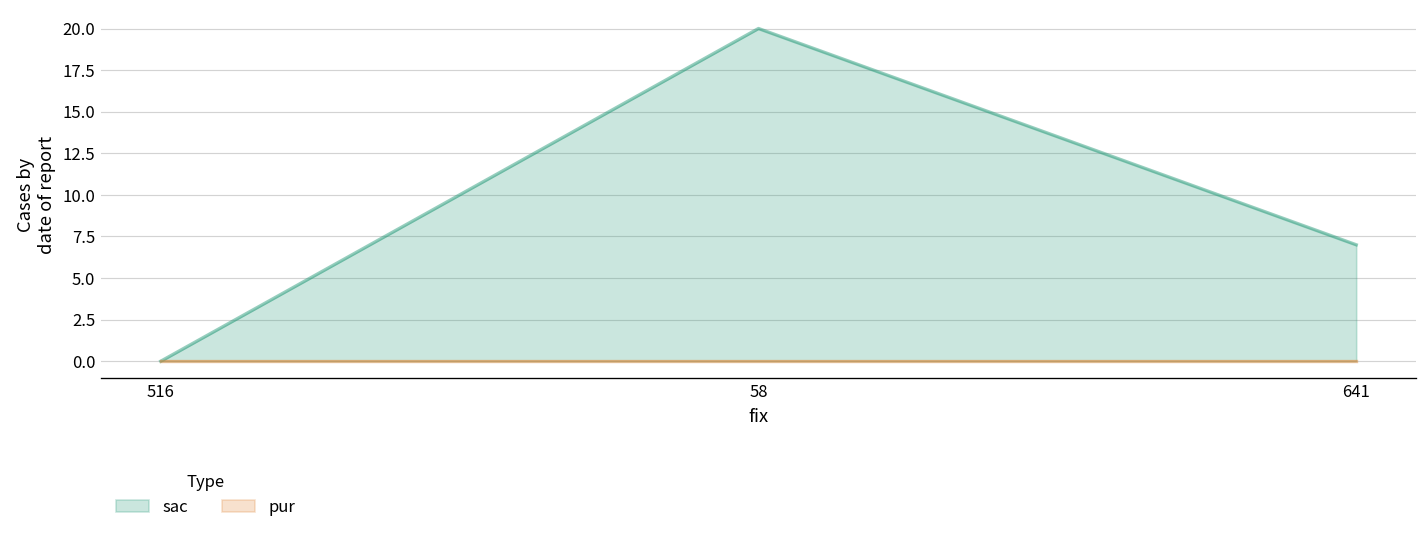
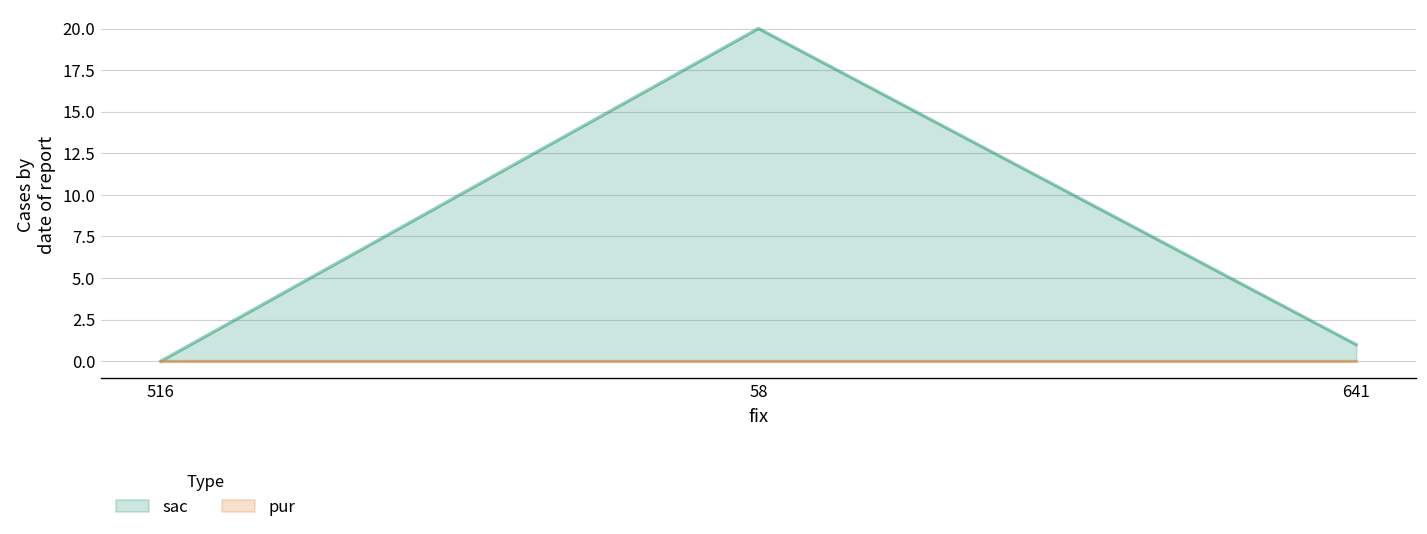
sac, 641: 7 -> 1
